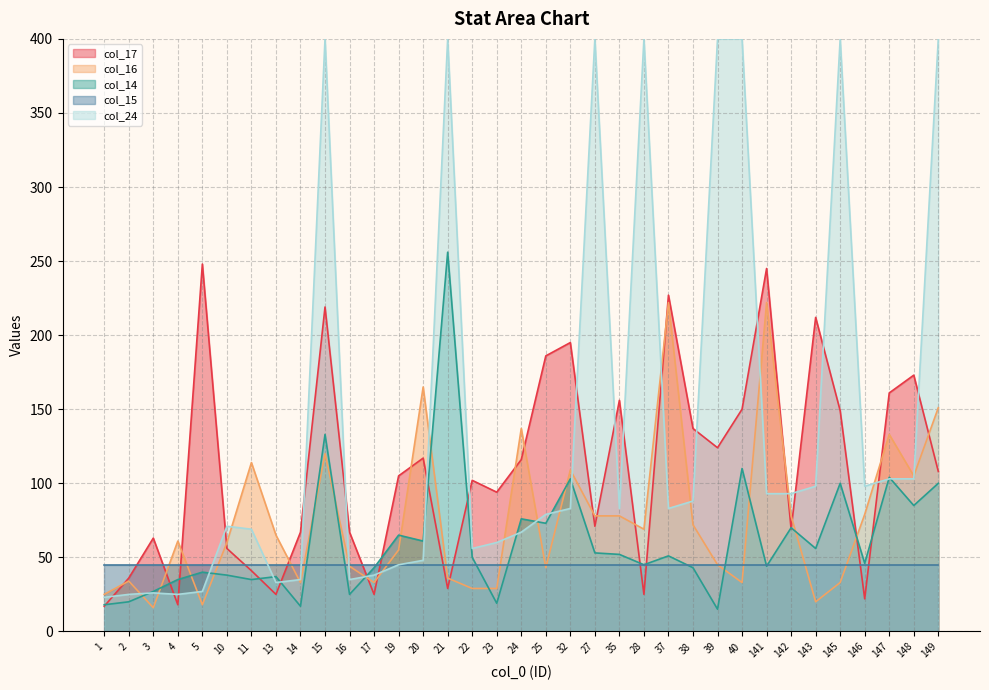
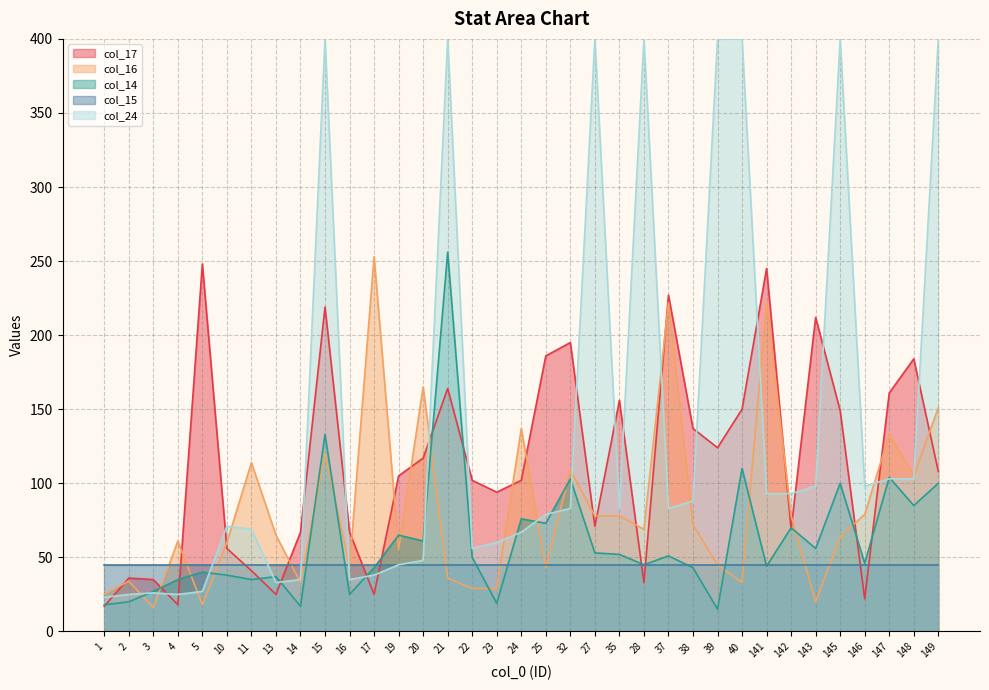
col_17, 3: 63 -> 35
col_16, 17: 33 -> 253
col_17, 21: 29 -> 164
col_17, 24: 116 -> 102
col_17, 28: 25 -> 33
col_16, 145: 33 -> 64
col_17, 148: 173 -> 184
